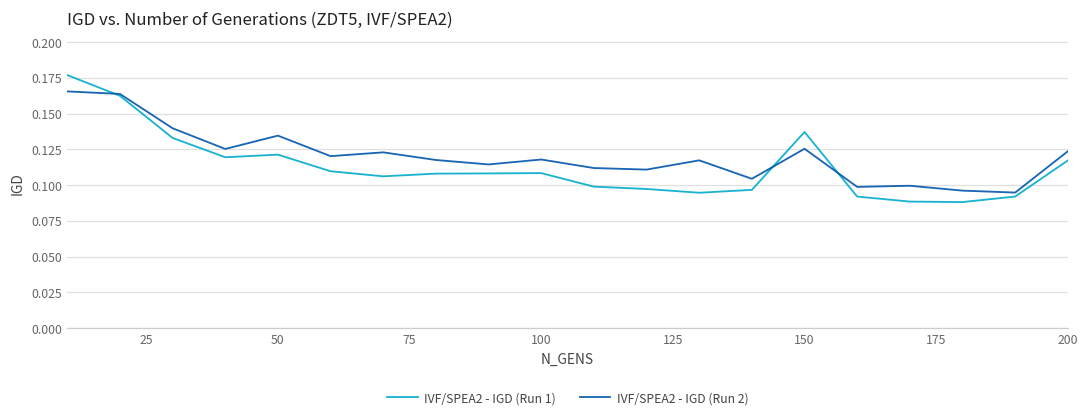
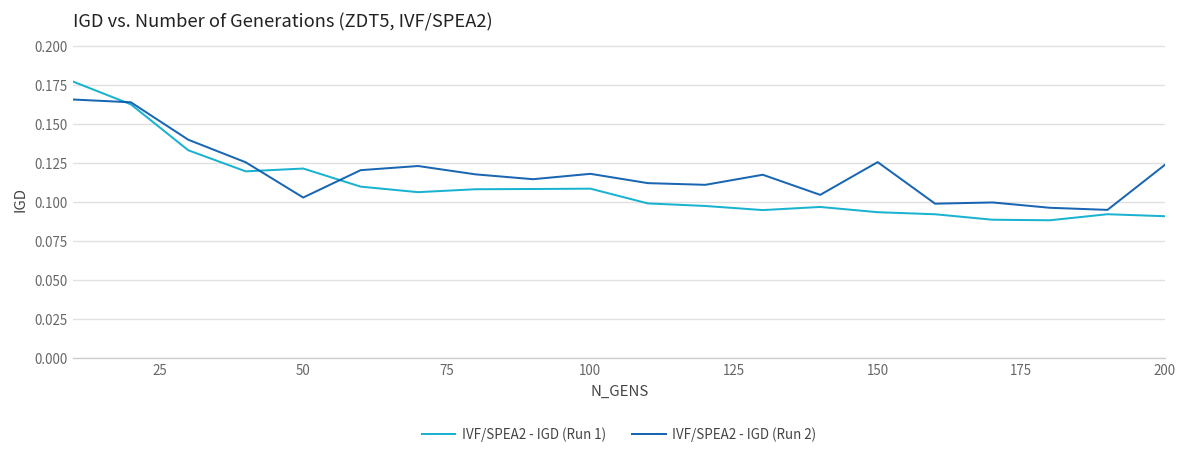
IVF/SPEA2 - IGD (Run 2), 50: 0.135 -> 0.103
IVF/SPEA2 - IGD (Run 1), 150: 0.137 -> 0.093
IVF/SPEA2 - IGD (Run 1), 200: 0.117 -> 0.091
